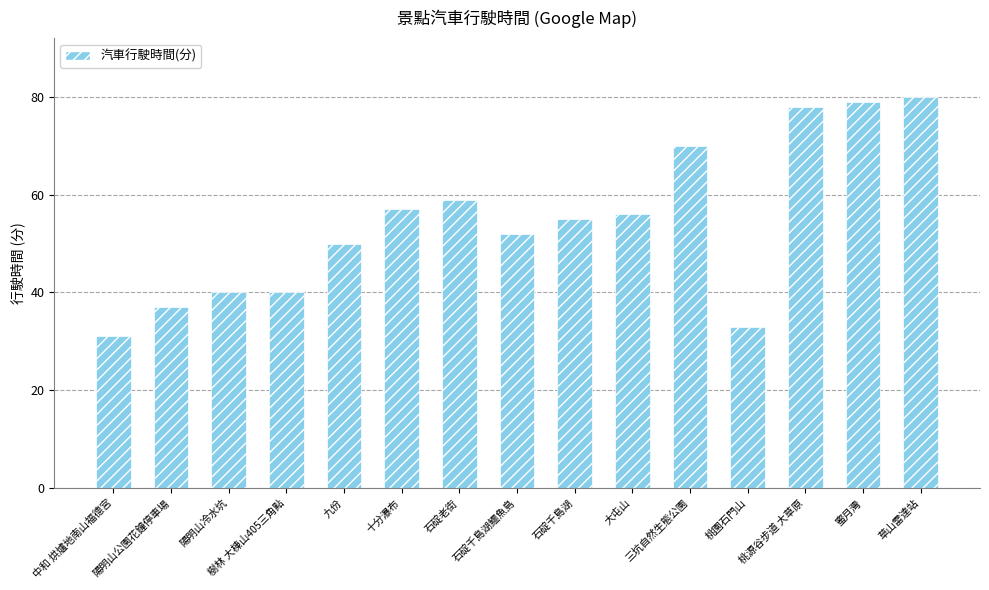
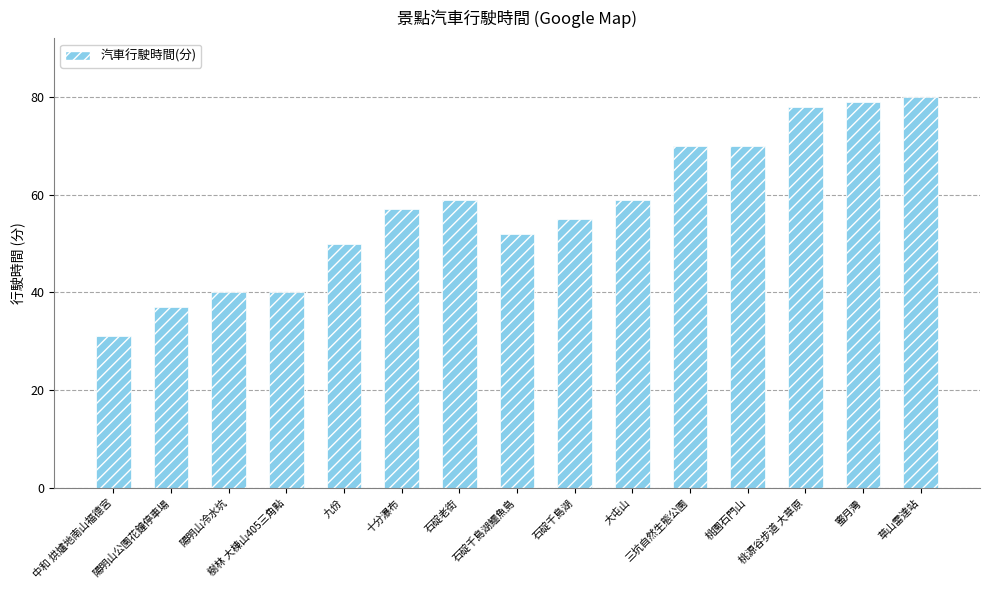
大屯山: 56 -> 59
桃園石門山: 33 -> 70
